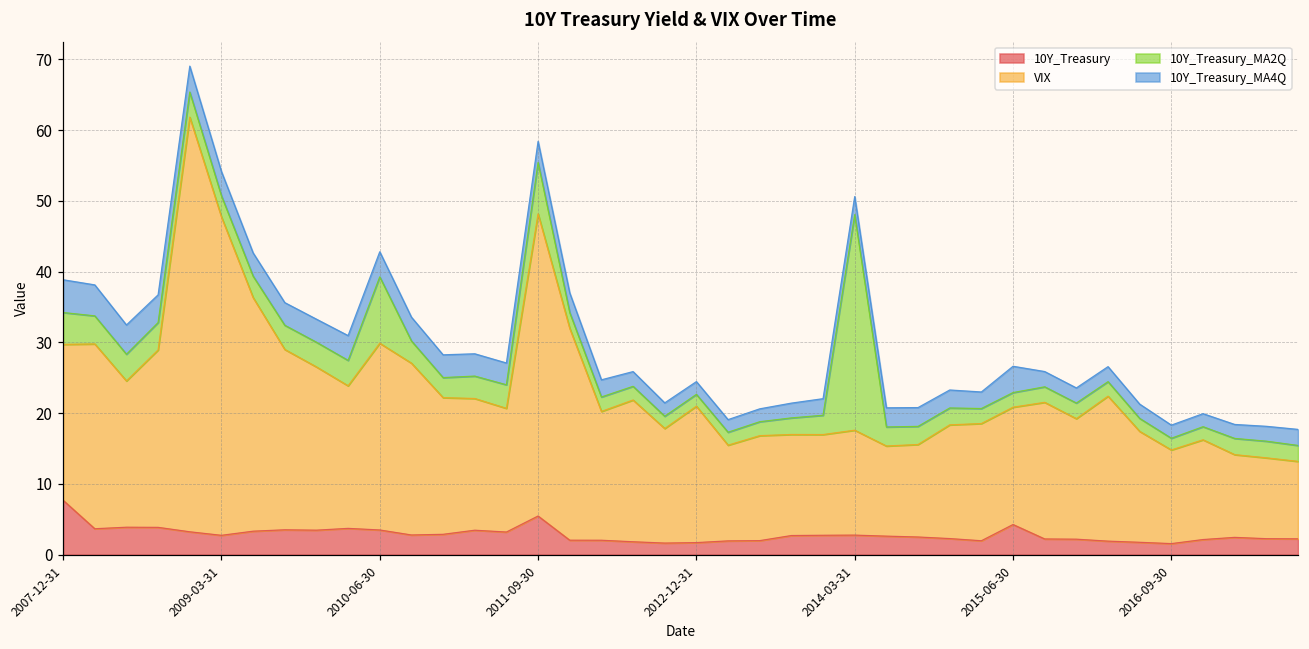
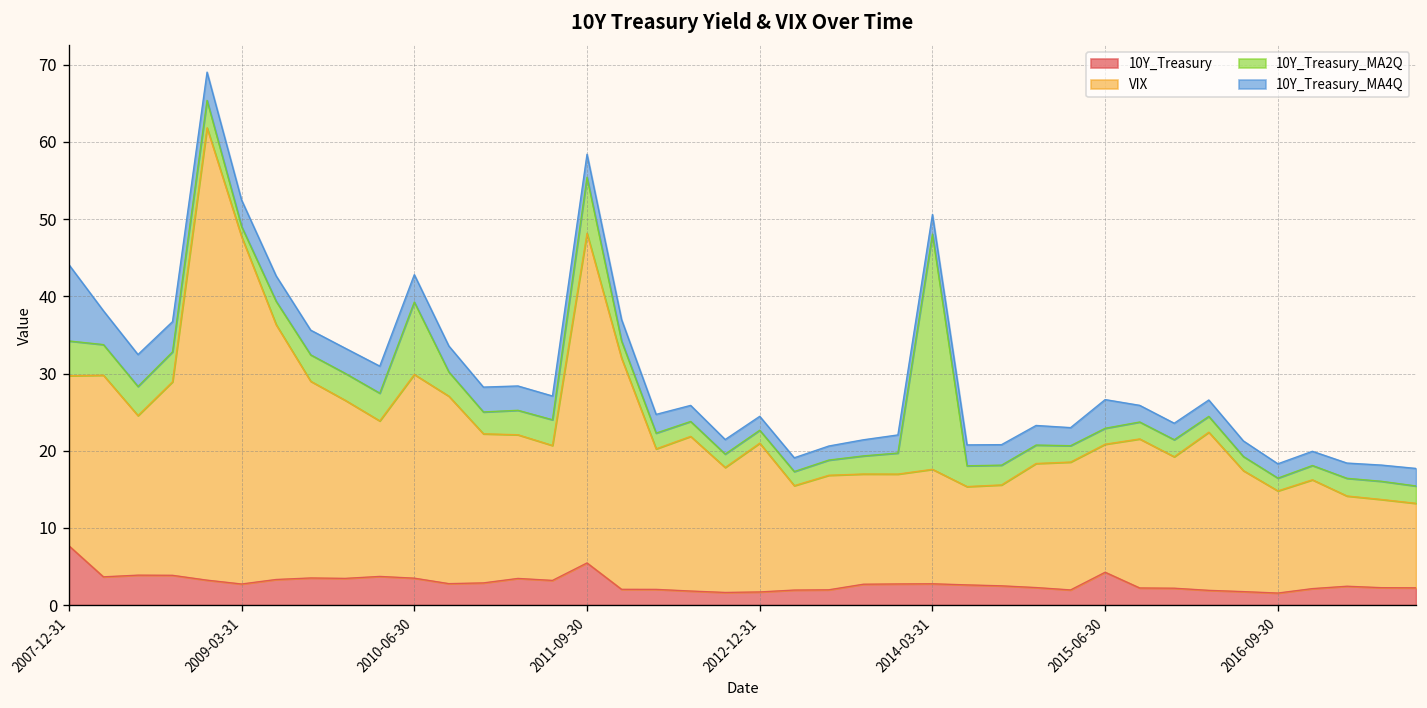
10Y_Treasury_MA4Q, 2007-12-31: 5 -> 10
10Y_Treasury_MA2Q, 2009-03-31: 3 -> 1
